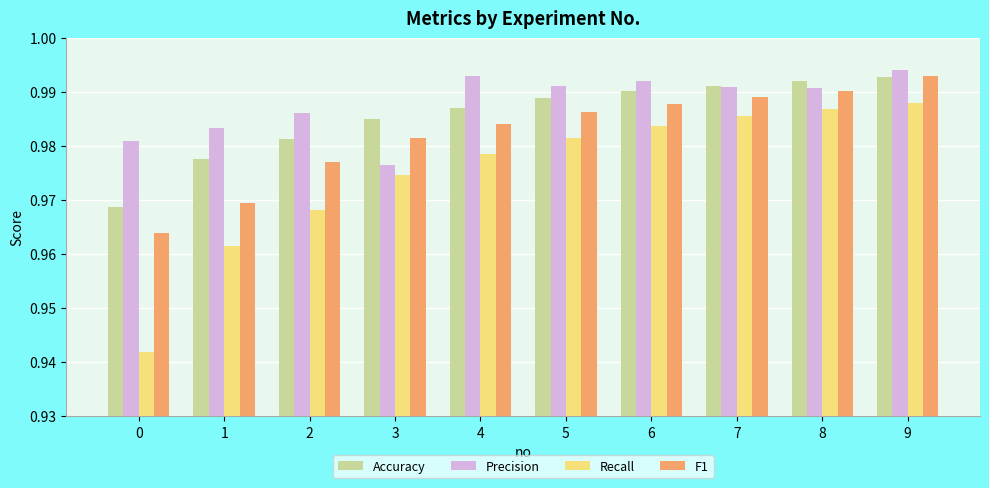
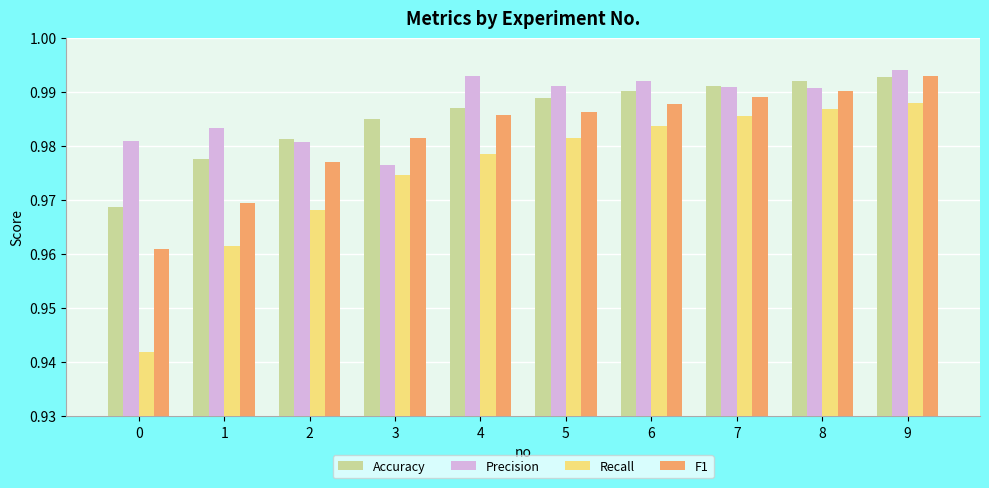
F1, 0: 0.964 -> 0.961
Precision, 2: 0.986 -> 0.981
F1, 4: 0.984 -> 0.986
